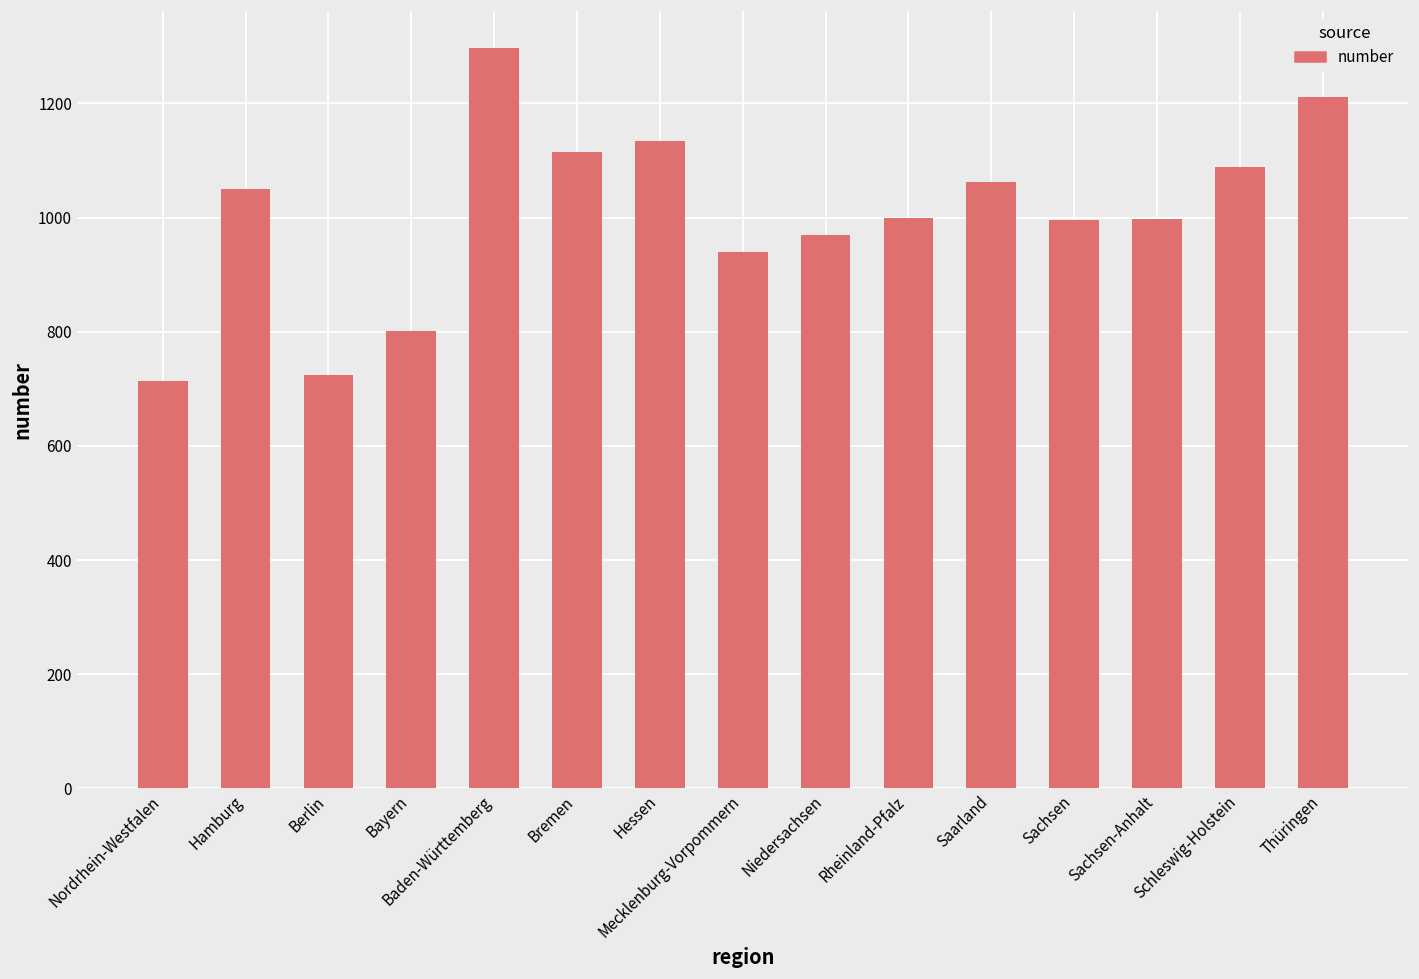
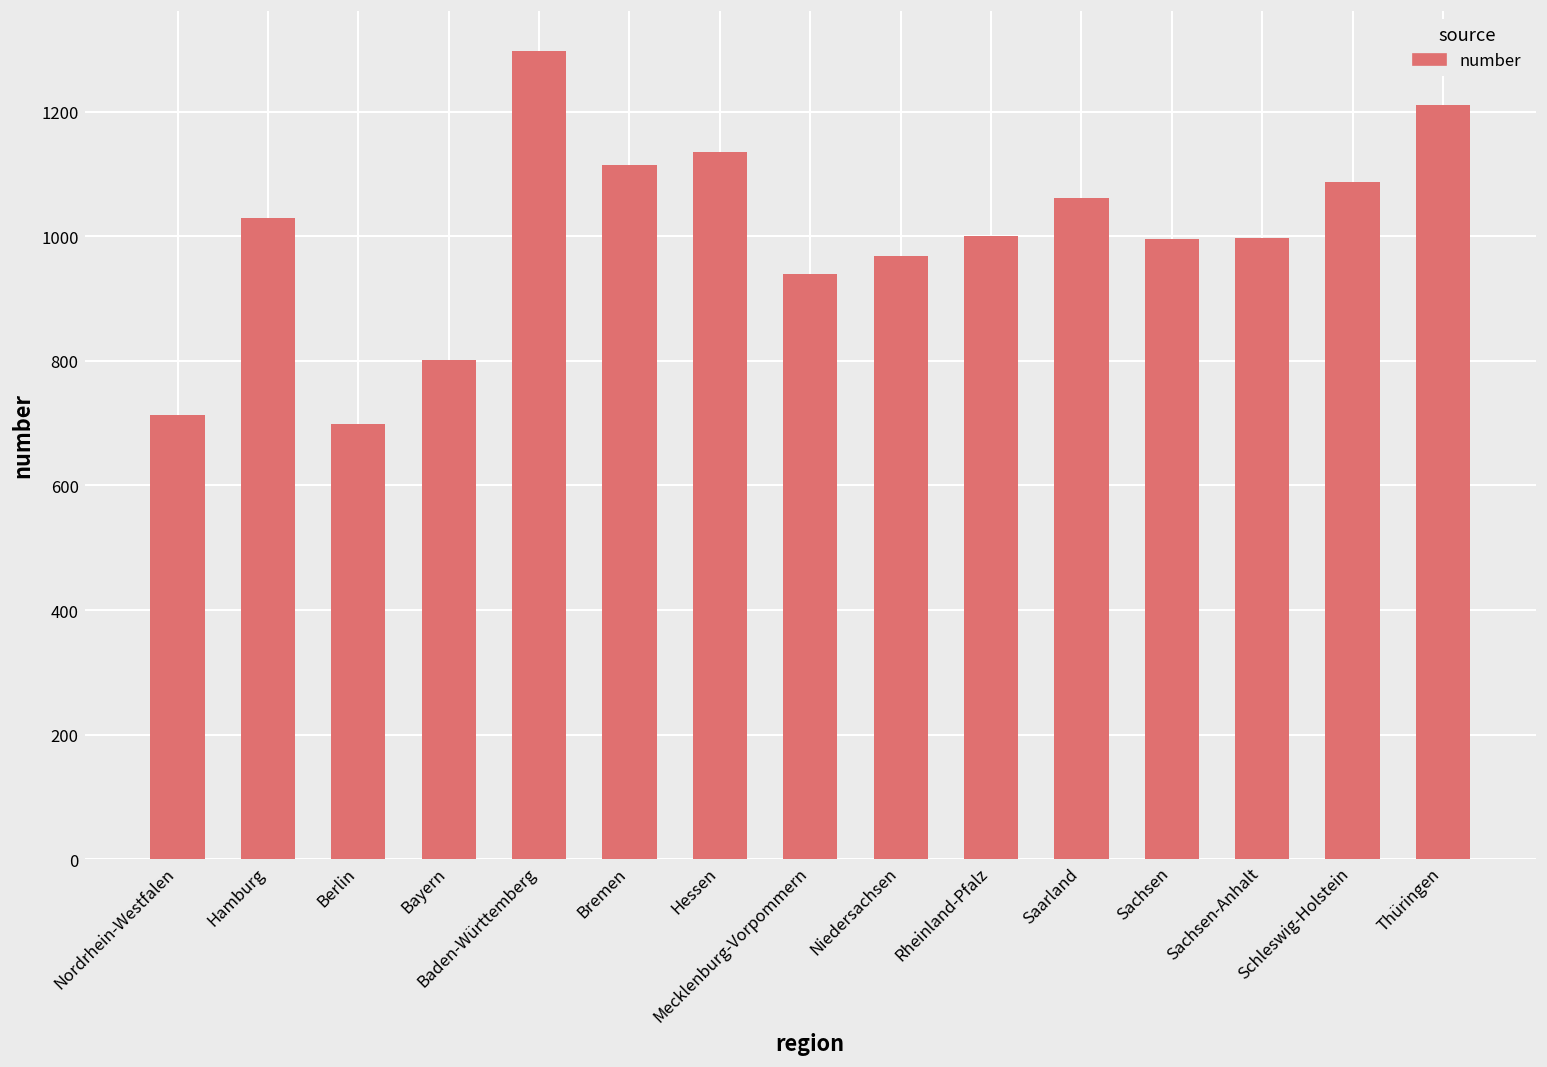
Hamburg: 1050 -> 1030
Berlin: 720 -> 700
